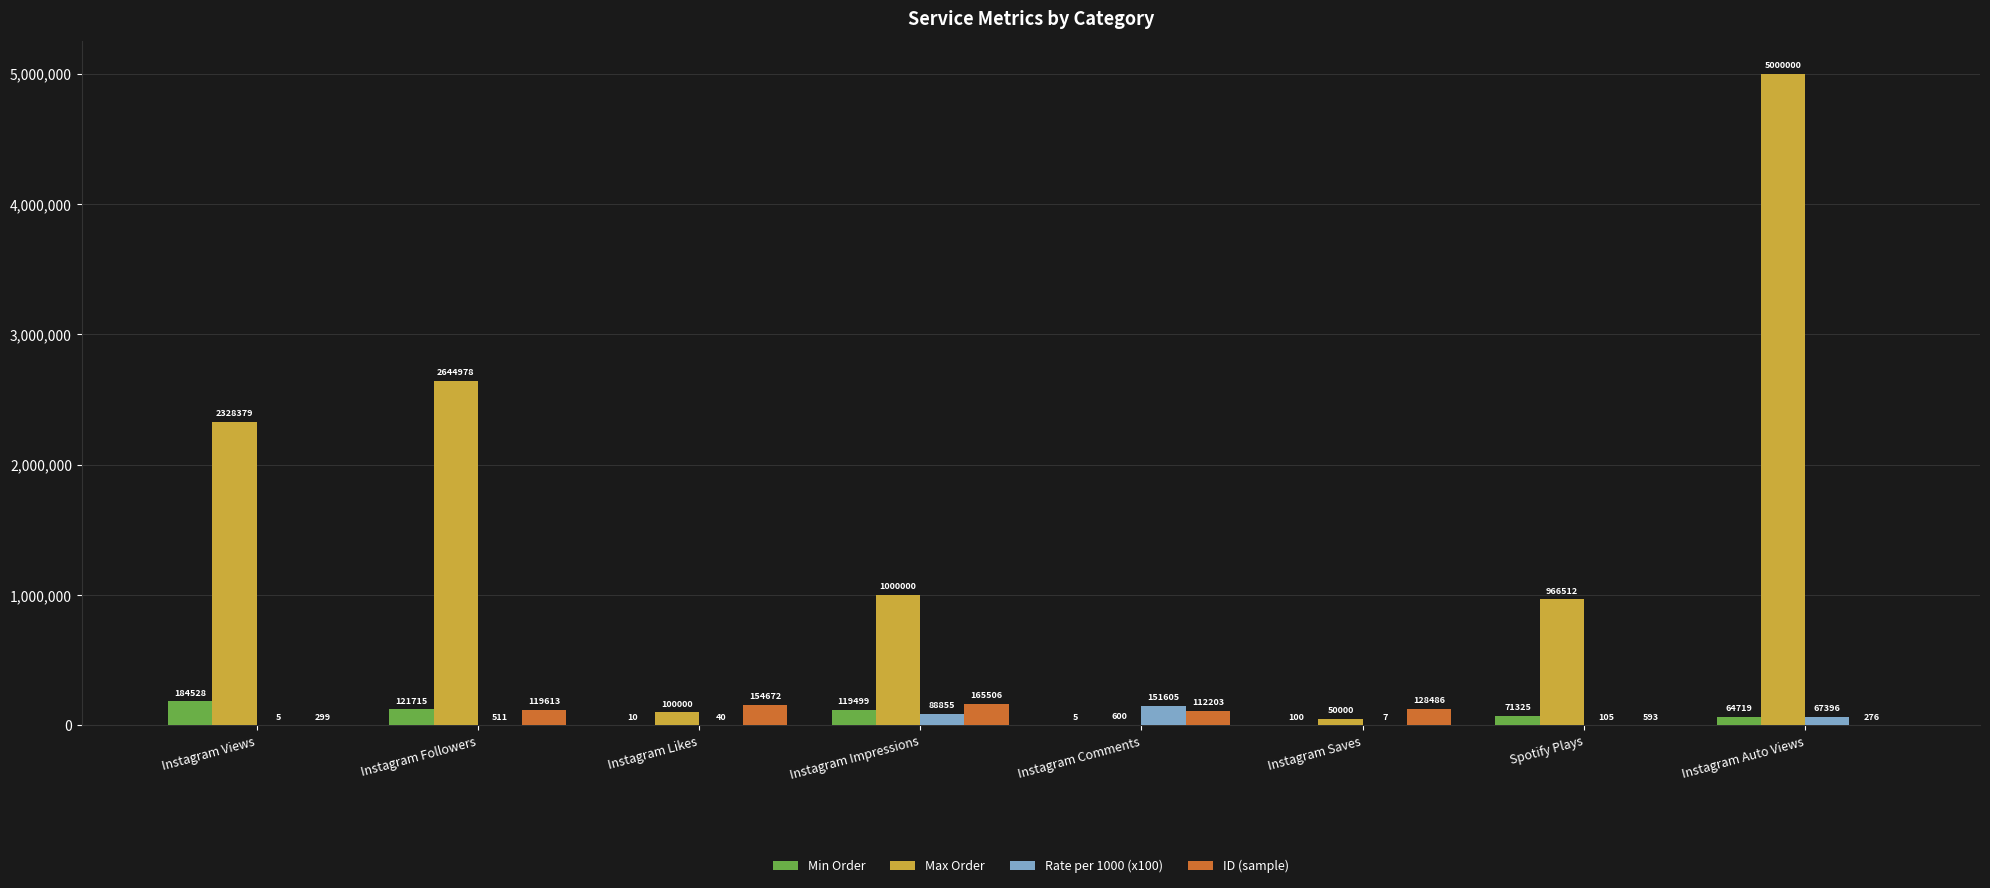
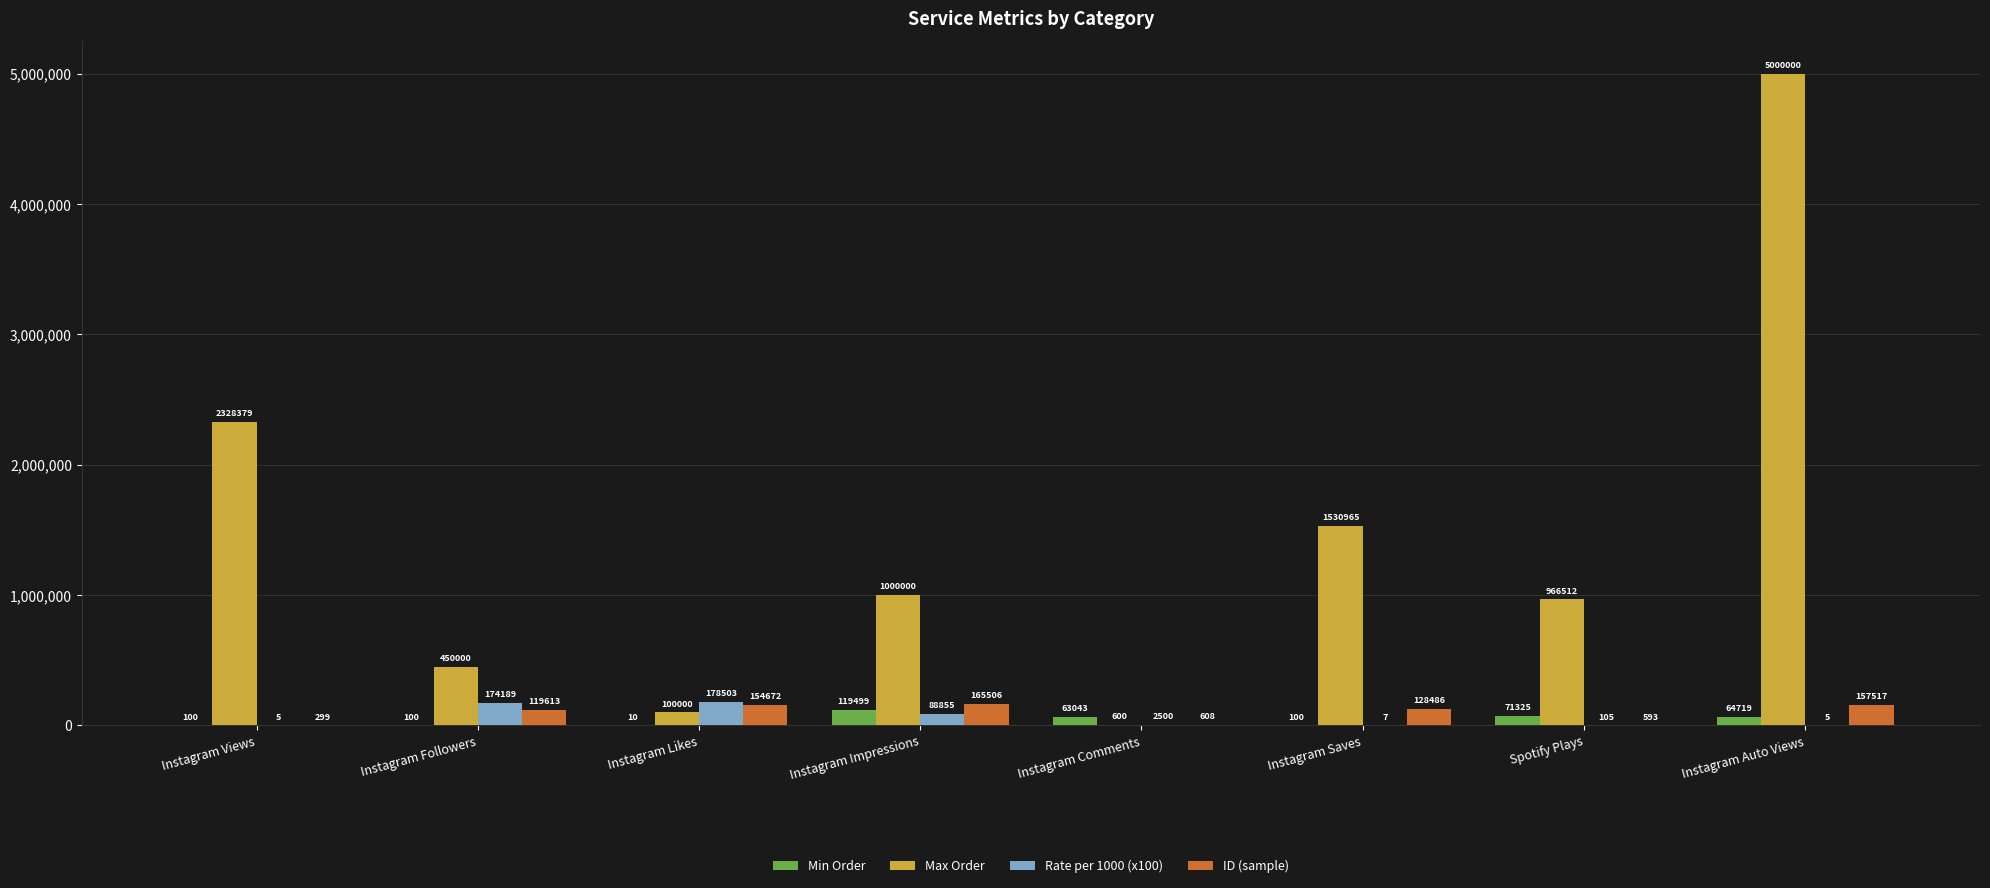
Min Order, Instagram Views: 184528 -> 100
Min Order, Instagram Followers: 121715 -> 100
Max Order, Instagram Followers: 2644978 -> 450000
Rate per 1000 (x100), Instagram Followers: 511 -> 174189
Rate per 1000 (x100), Instagram Likes: 40 -> 178503
Min Order, Instagram Comments: 5 -> 63043
Rate per 1000 (x100), Instagram Comments: 151605 -> 2500
ID (sample), Instagram Comments: 112203 -> 608
Max Order, Instagram Saves: 50000 -> 1530965
Rate per 1000 (x100), Instagram Auto Views: 67396 -> 5
ID (sample), Instagram Auto Views: 276 -> 157517
